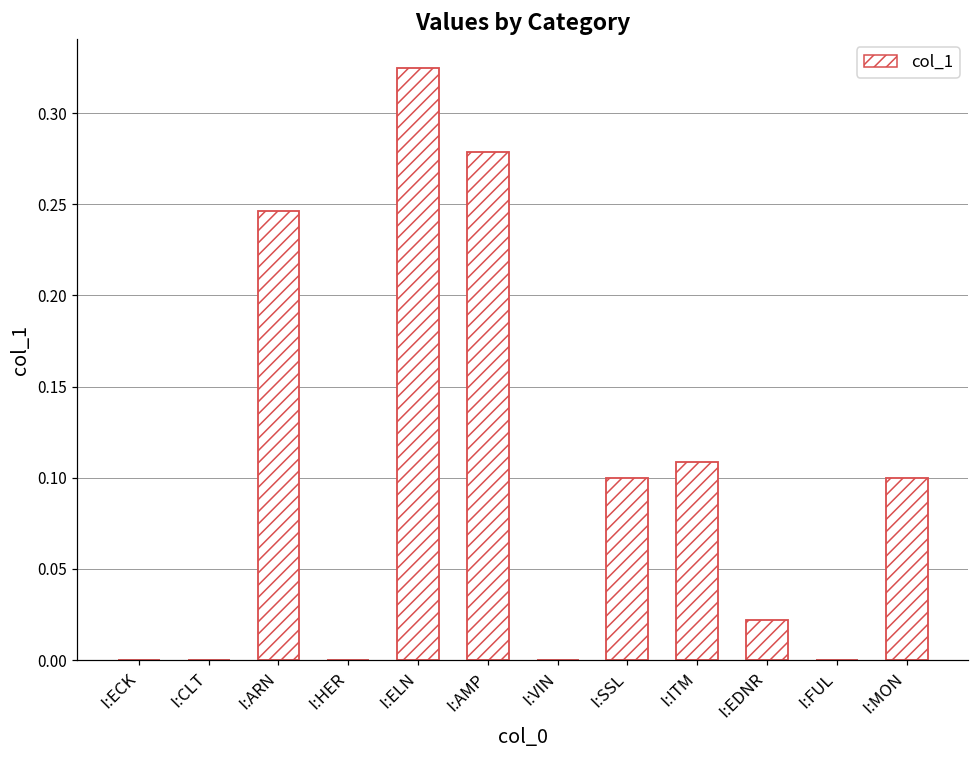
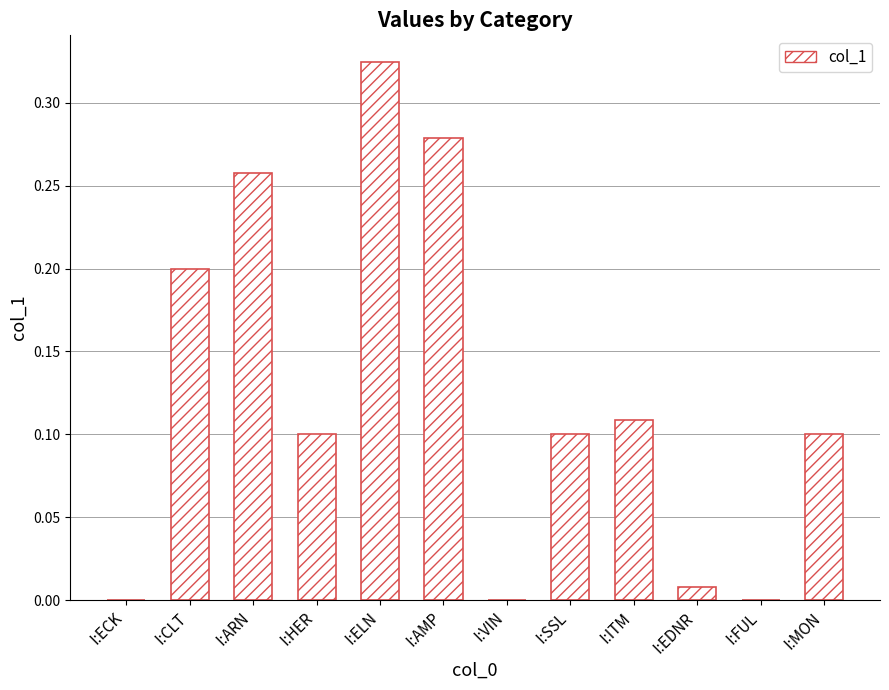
I:CLT: 0.0 -> 0.2
I:ARN: 0.246 -> 0.258
I:HER: 0.0 -> 0.1
I:EDNR: 0.022 -> 0.008
